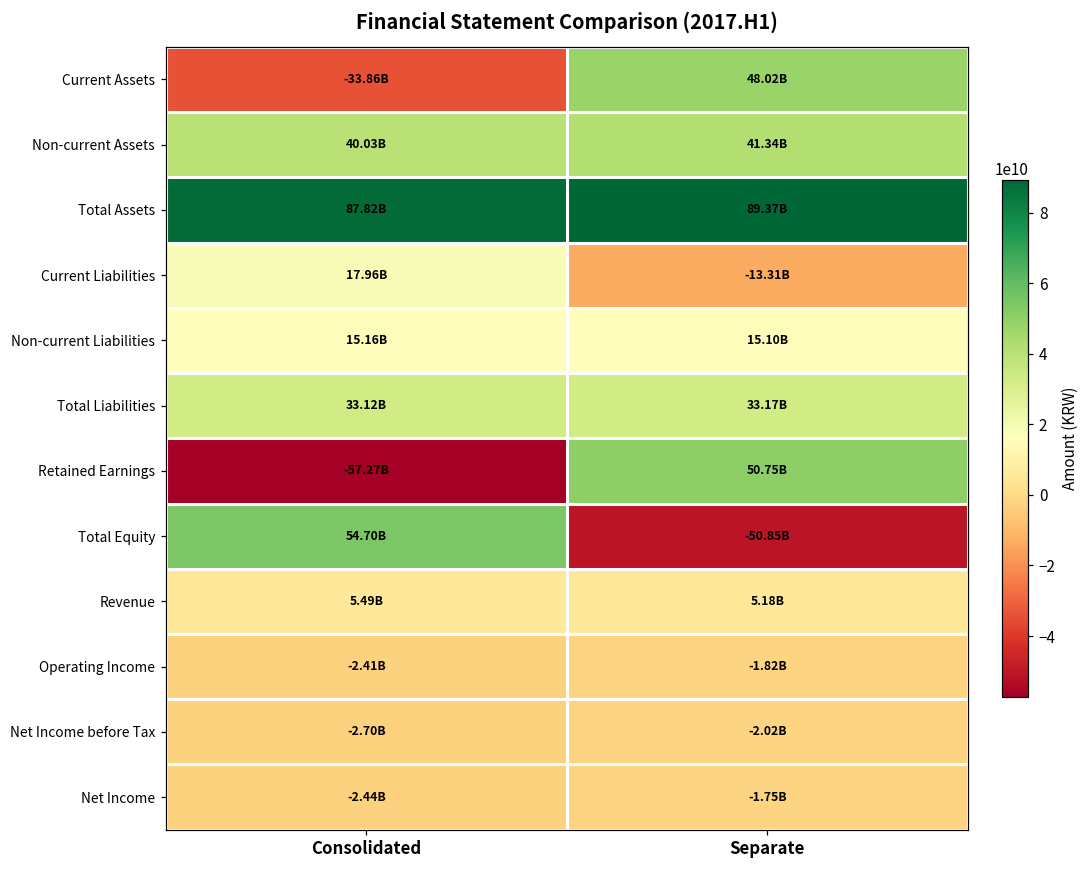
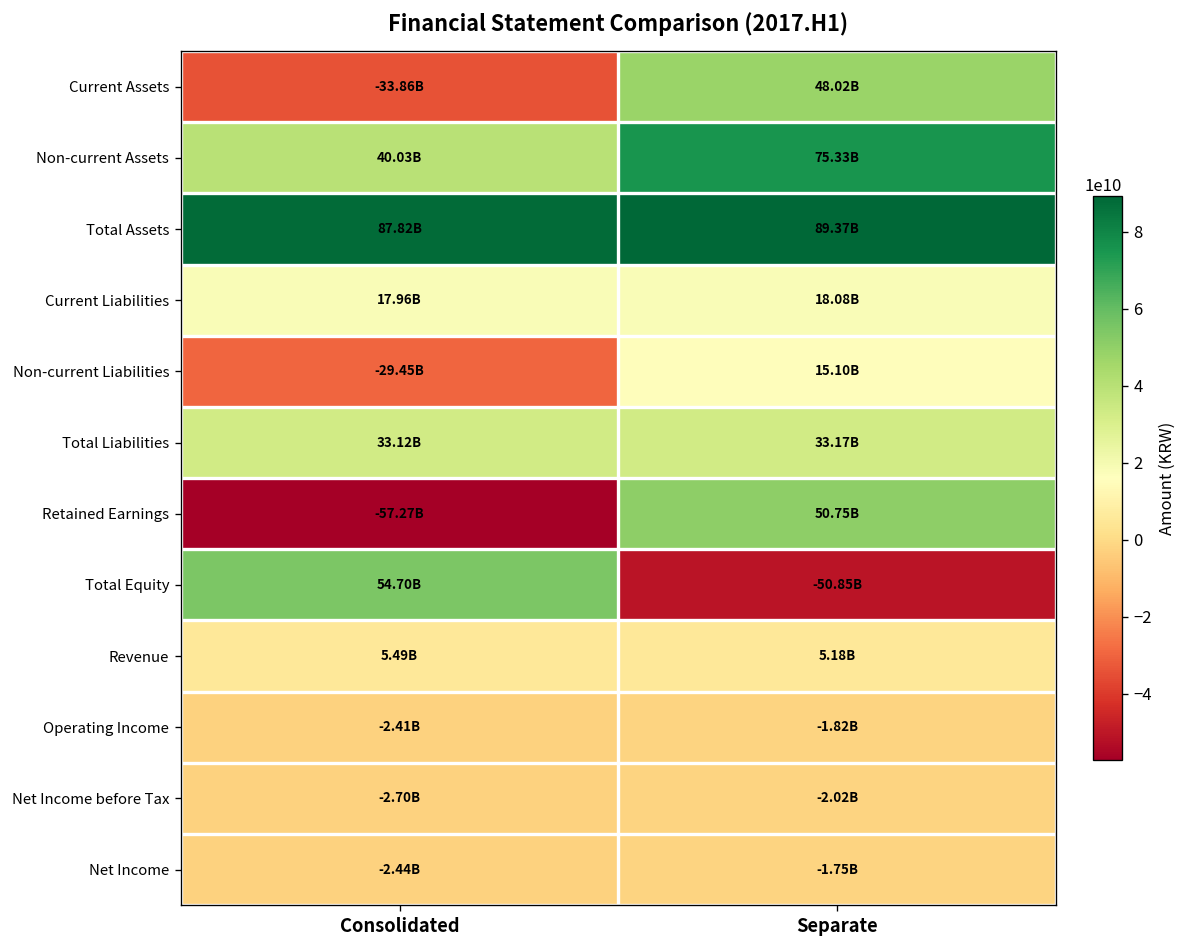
Non-current Assets, Separate: 41.34B -> 75.33B
Current Liabilities, Separate: -13.31B -> 18.08B
Non-current Liabilities, Consolidated: 15.16B -> -29.45B
